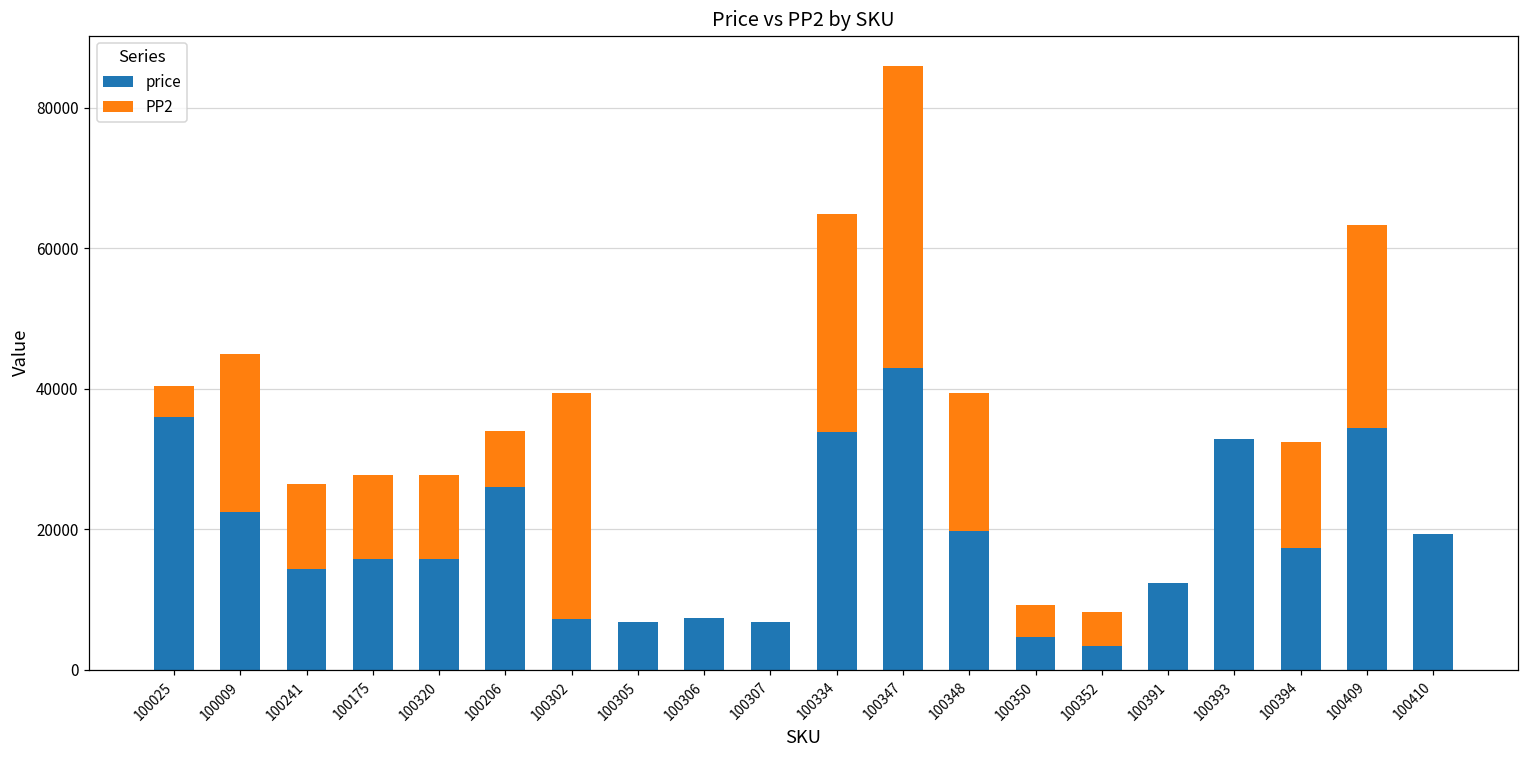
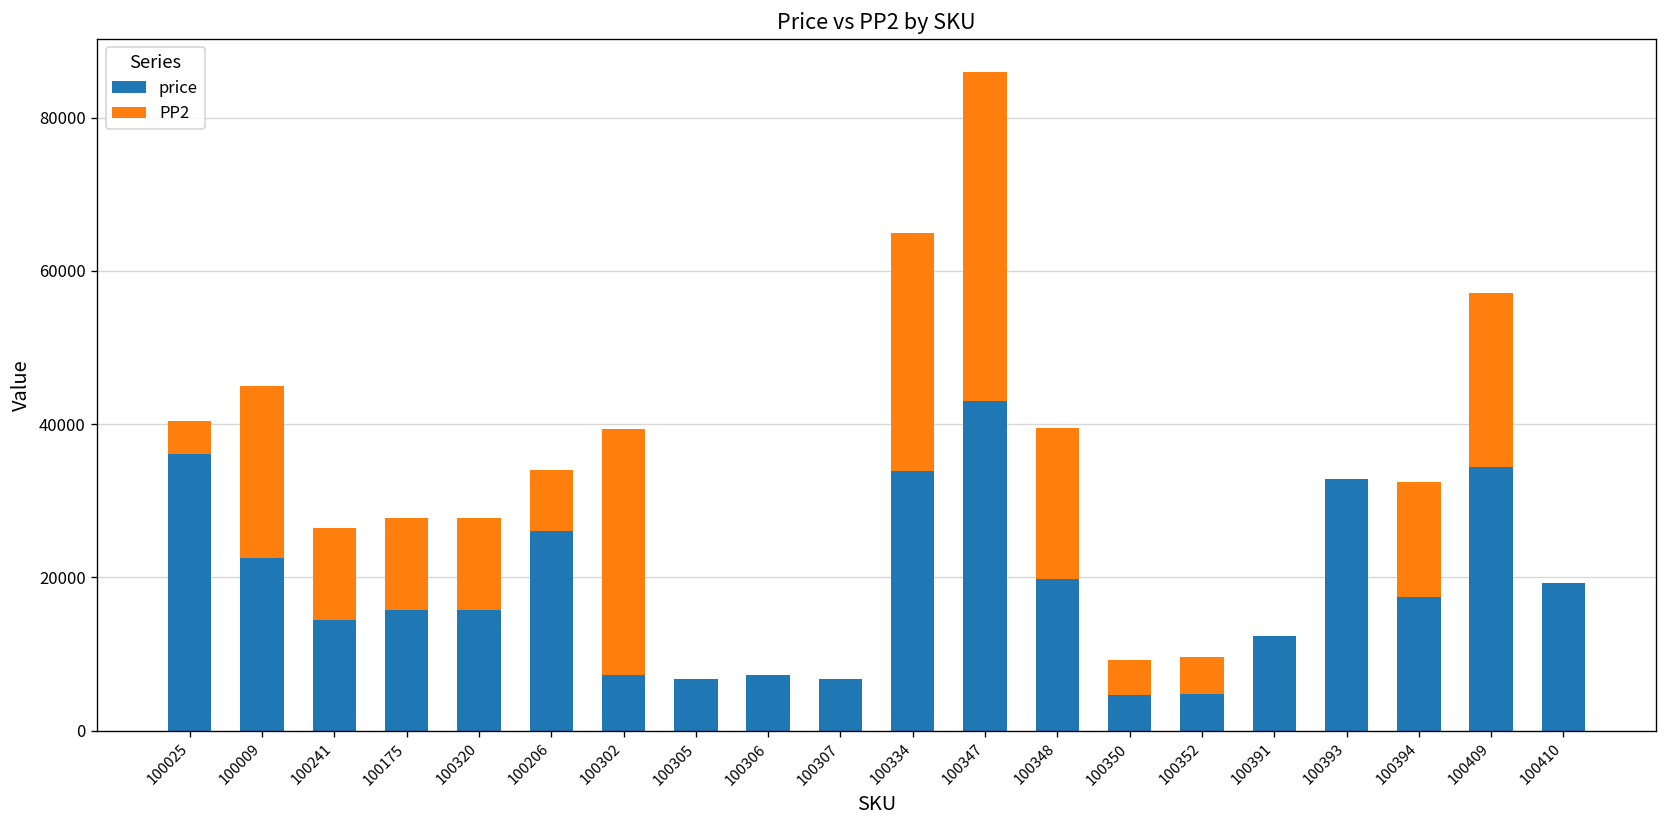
price, 100352: 3000 -> 5000
PP2, 100409: 29000 -> 23000
